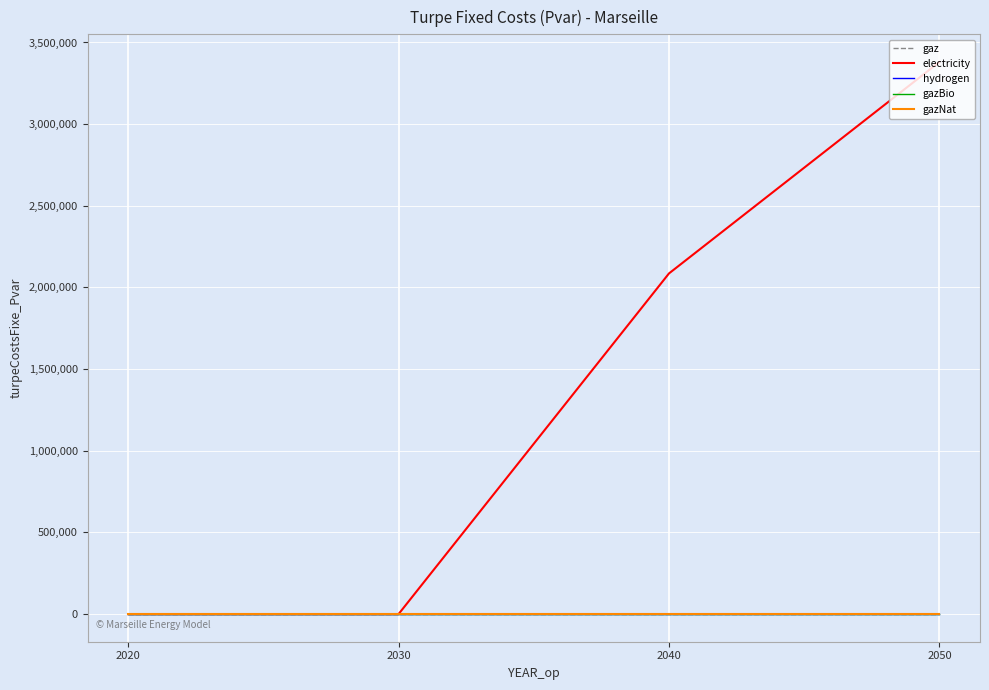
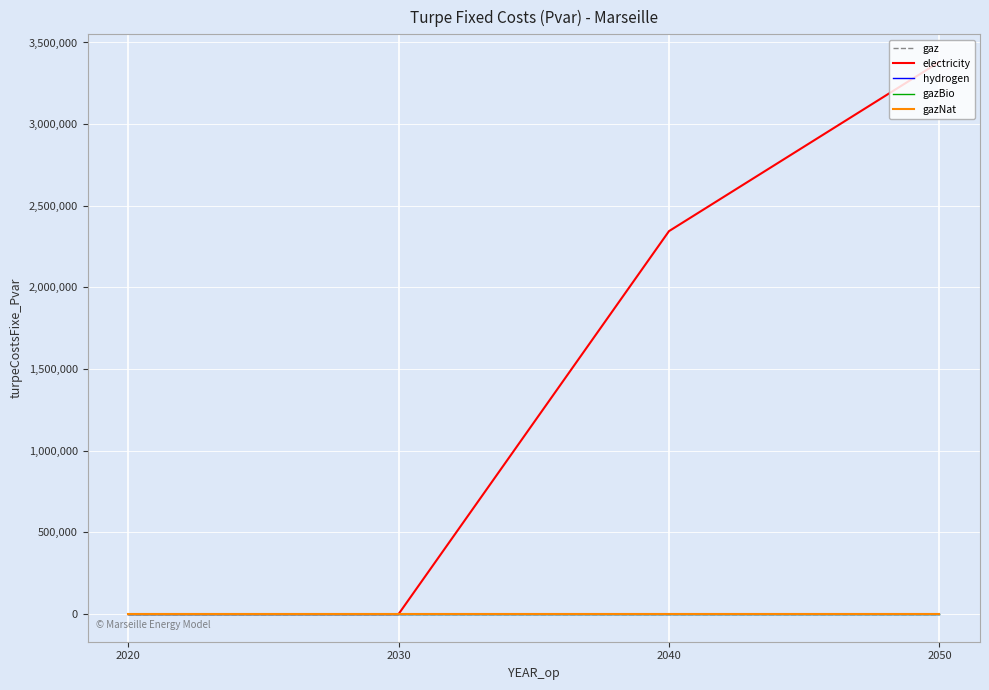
electricity, 2040: 2,090,000 -> 2,340,000
